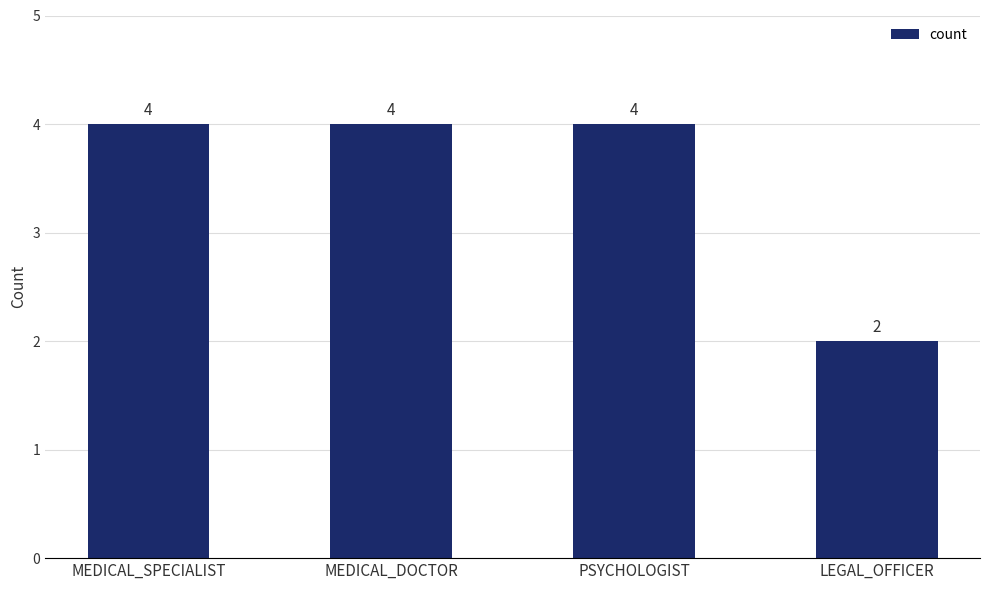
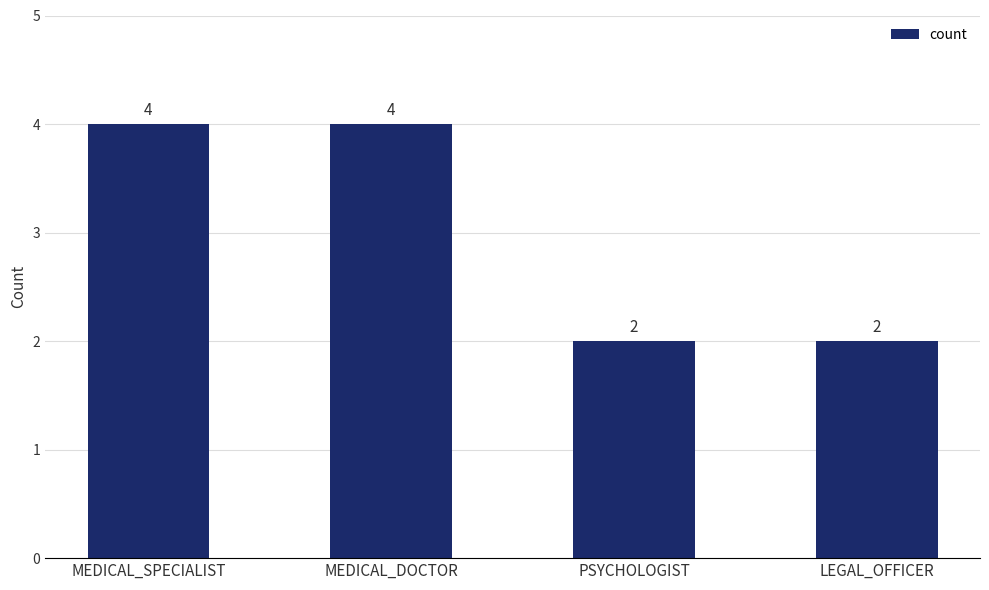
PSYCHOLOGIST: 4 -> 2
